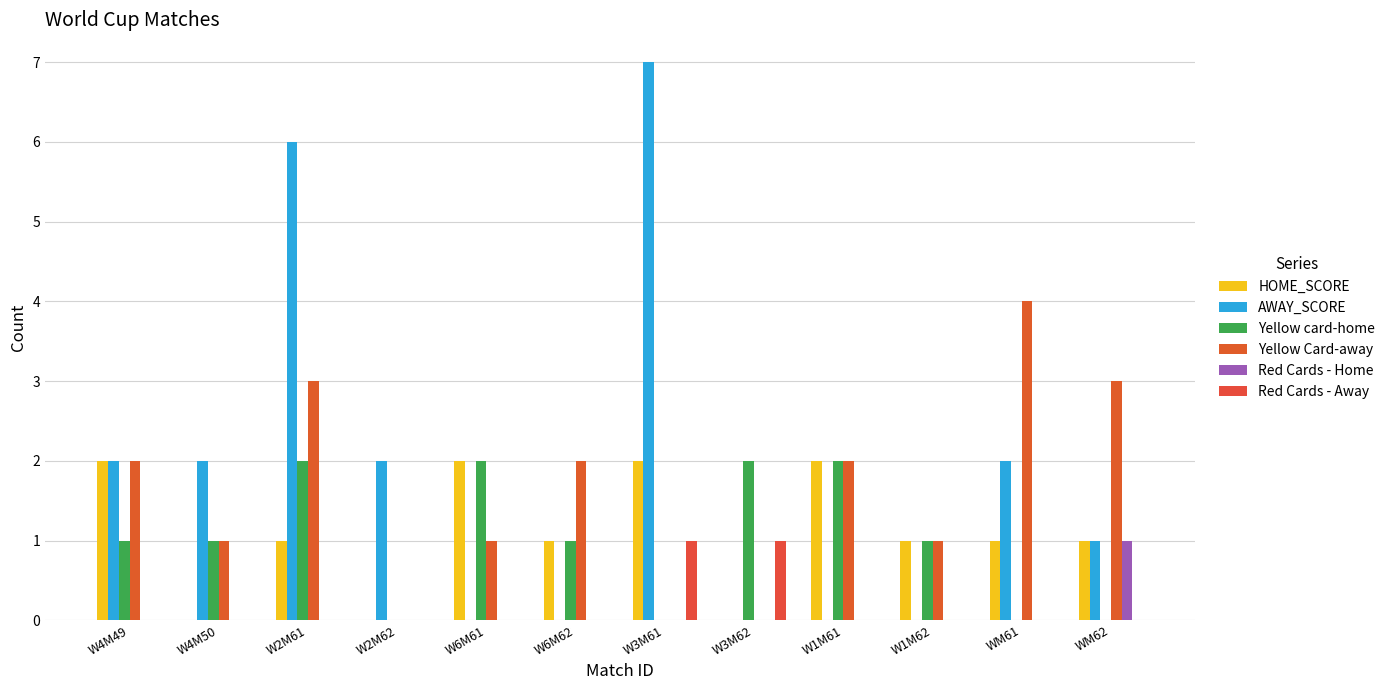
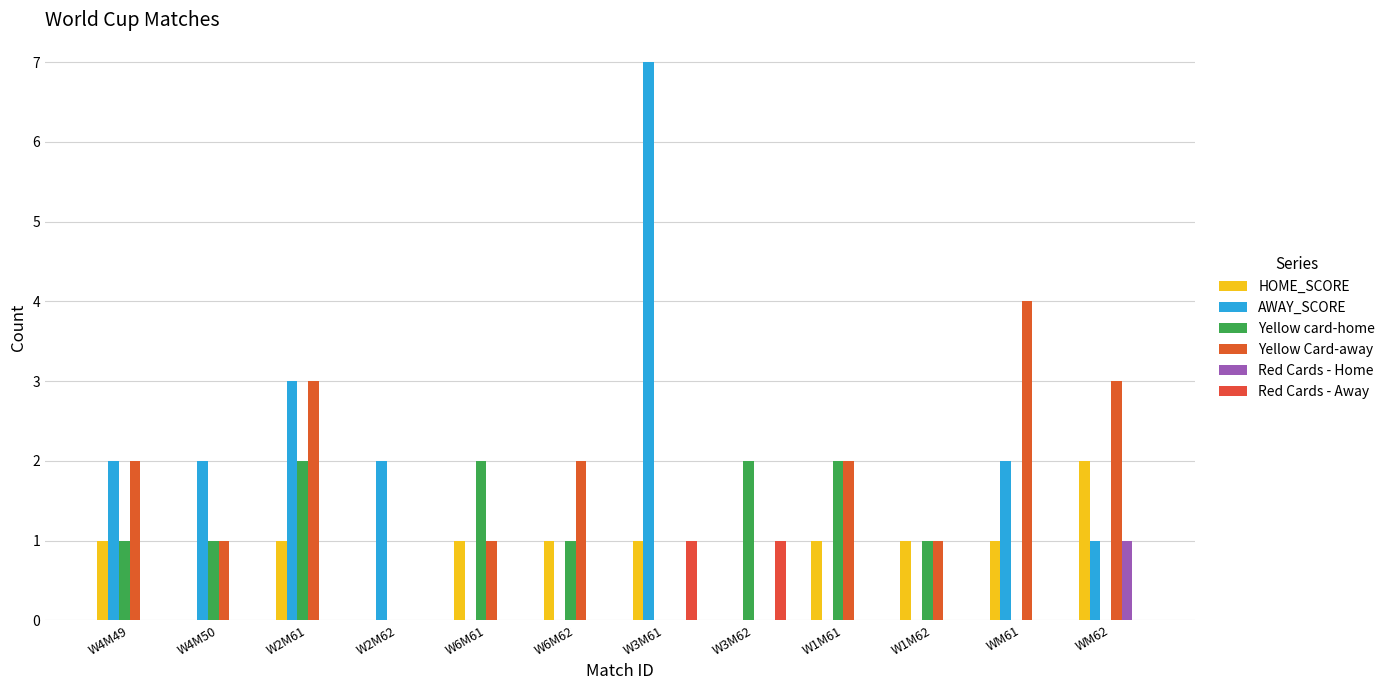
HOME_SCORE, W4M49: 2 -> 1
AWAY_SCORE, W2M61: 6 -> 3
HOME_SCORE, W6M61: 2 -> 1
HOME_SCORE, W3M61: 2 -> 1
HOME_SCORE, W1M61: 2 -> 1
HOME_SCORE, WM62: 1 -> 2
